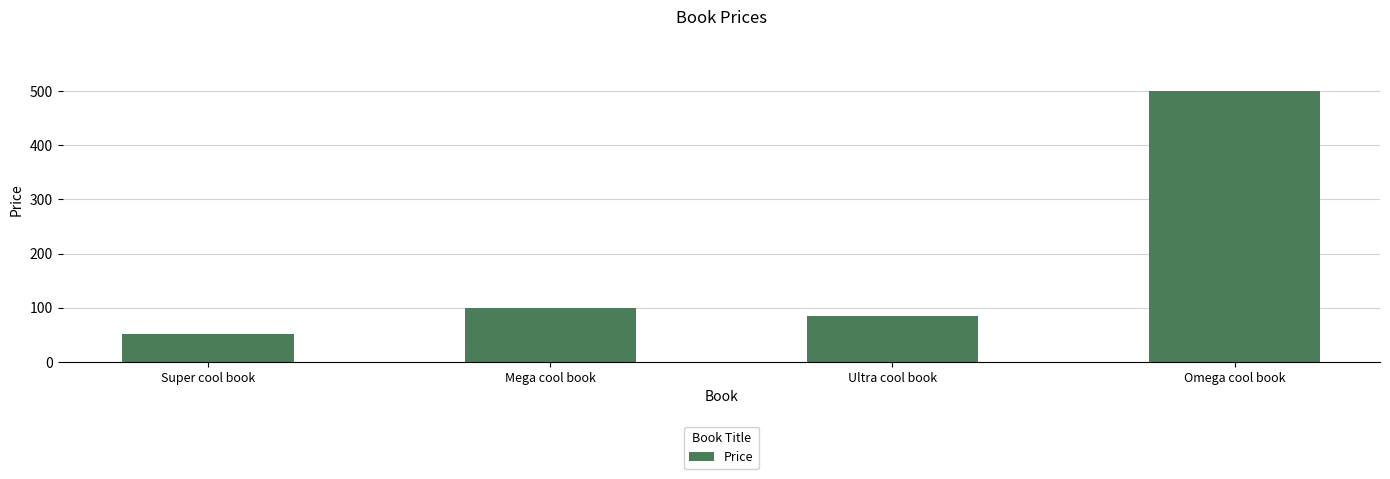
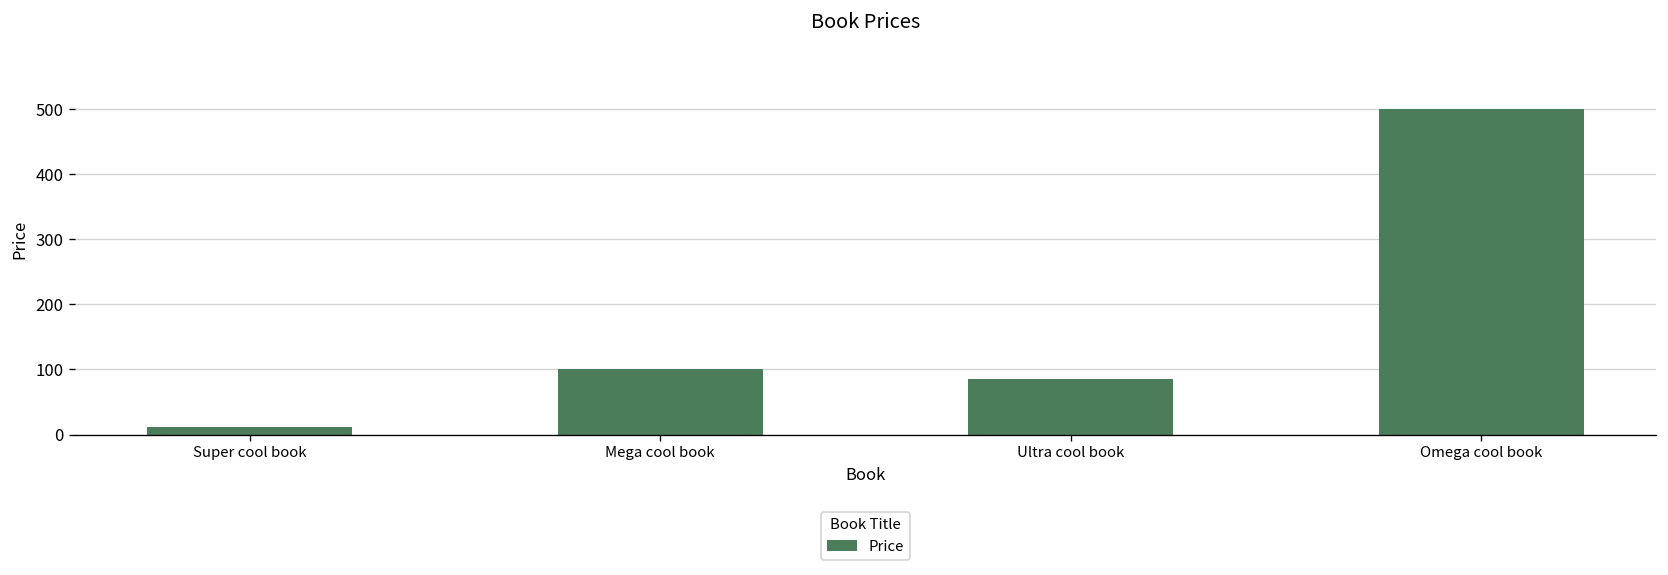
Super cool book: 50 -> 10
